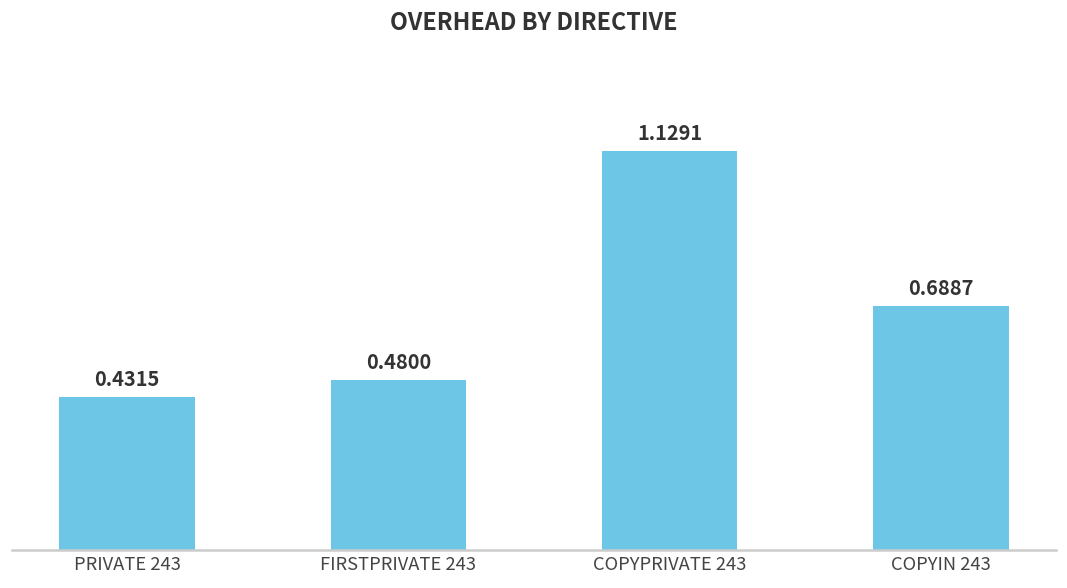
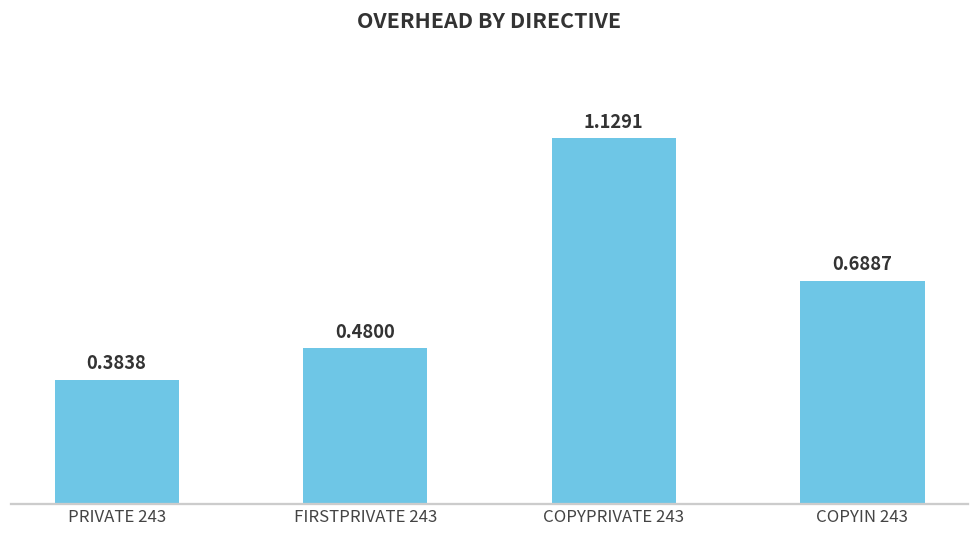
PRIVATE 243: 0.4315 -> 0.3838
